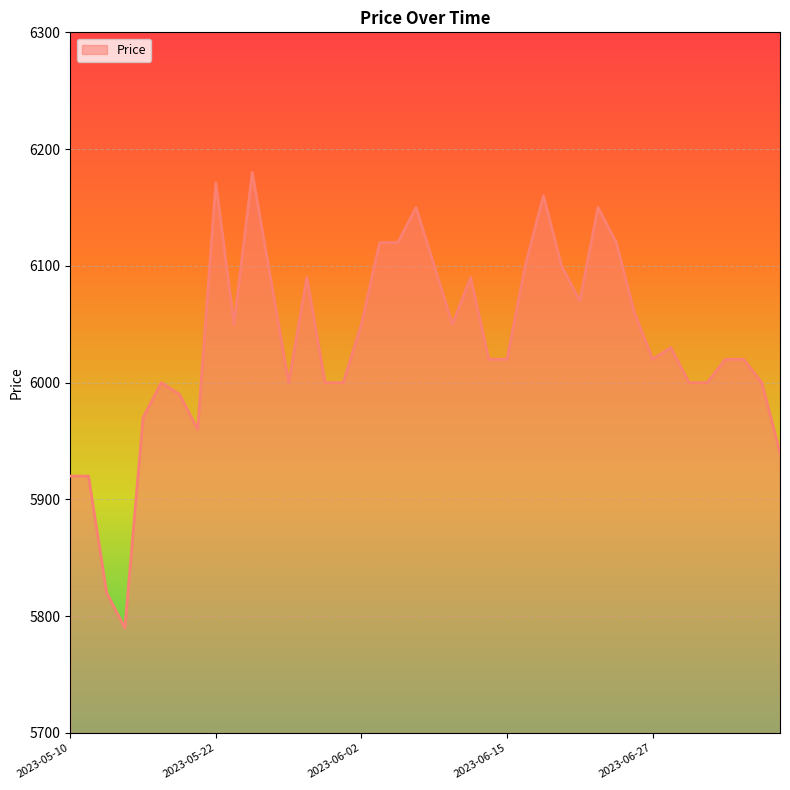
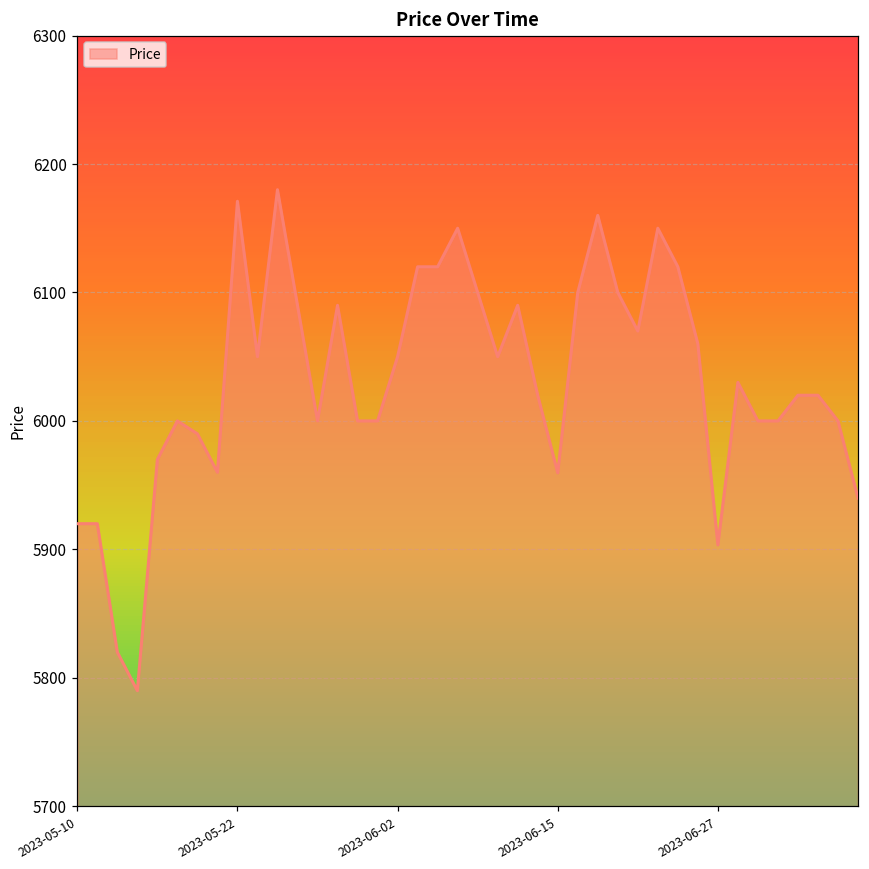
2023-06-15: 6020 -> 5960
2023-06-27: 6020 -> 5904
